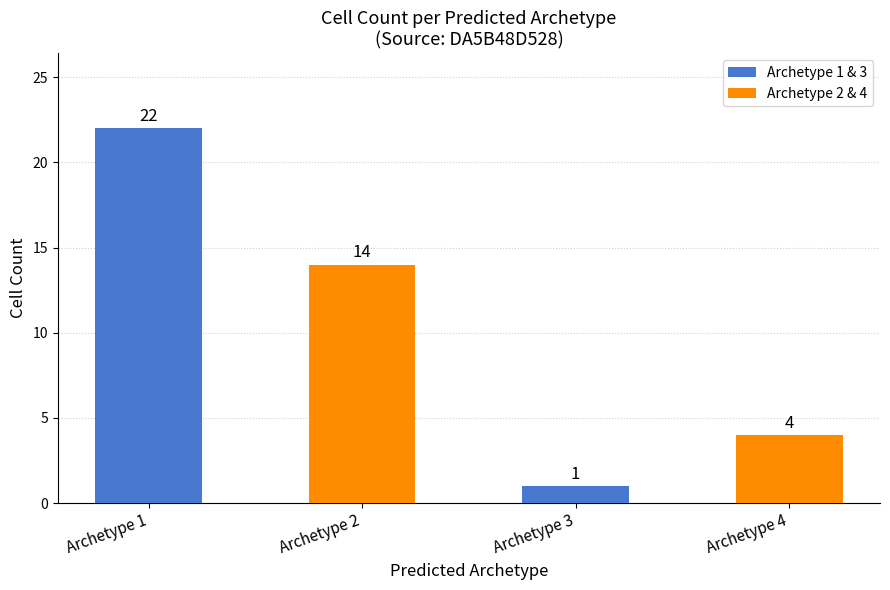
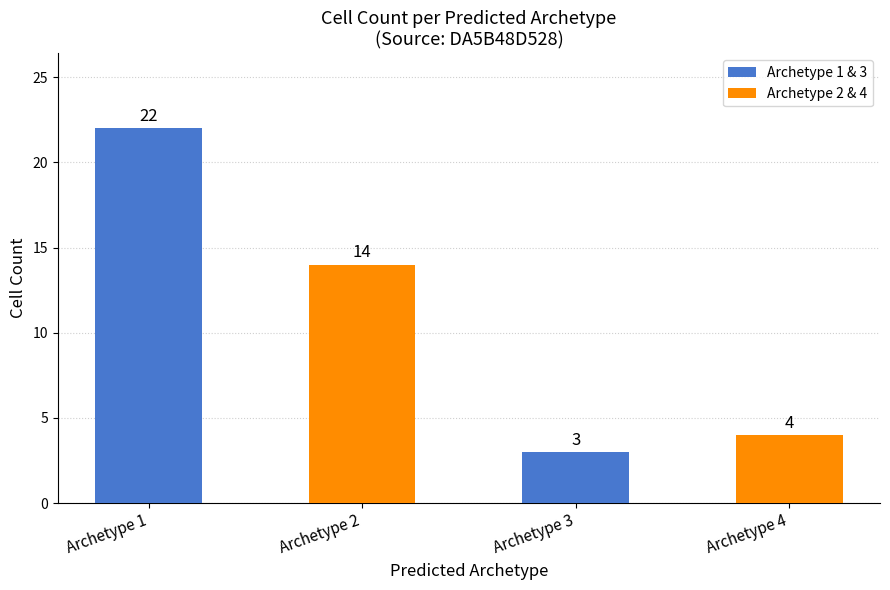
Archetype 3: 1 -> 3
